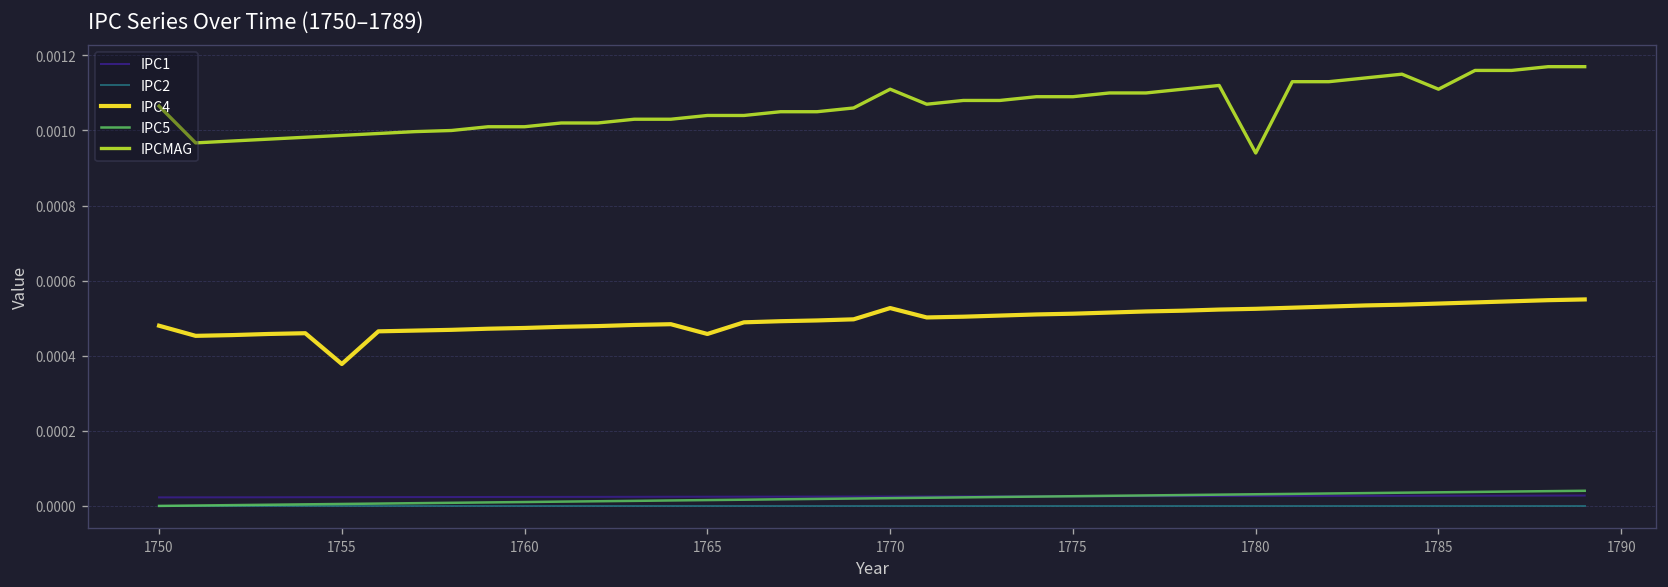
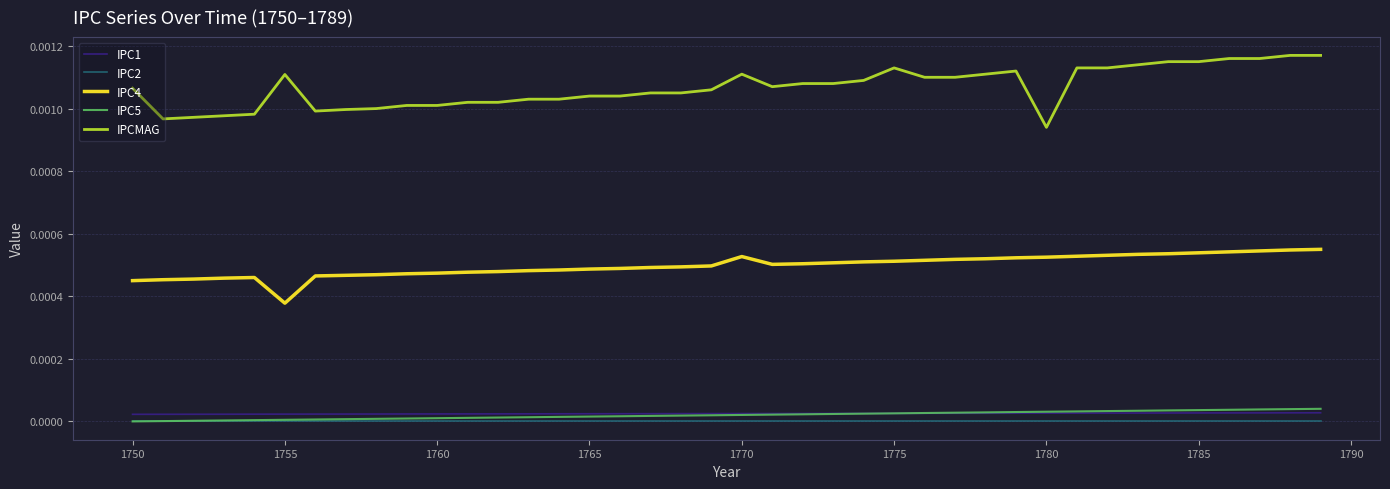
IPC4, 1750: 0.00048 -> 0.00045
IPCMAG, 1755: 0.00099 -> 0.00111
IPC4, 1765: 0.00046 -> 0.00049
IPCMAG, 1775: 0.00109 -> 0.00113
IPCMAG, 1785: 0.00111 -> 0.00115
